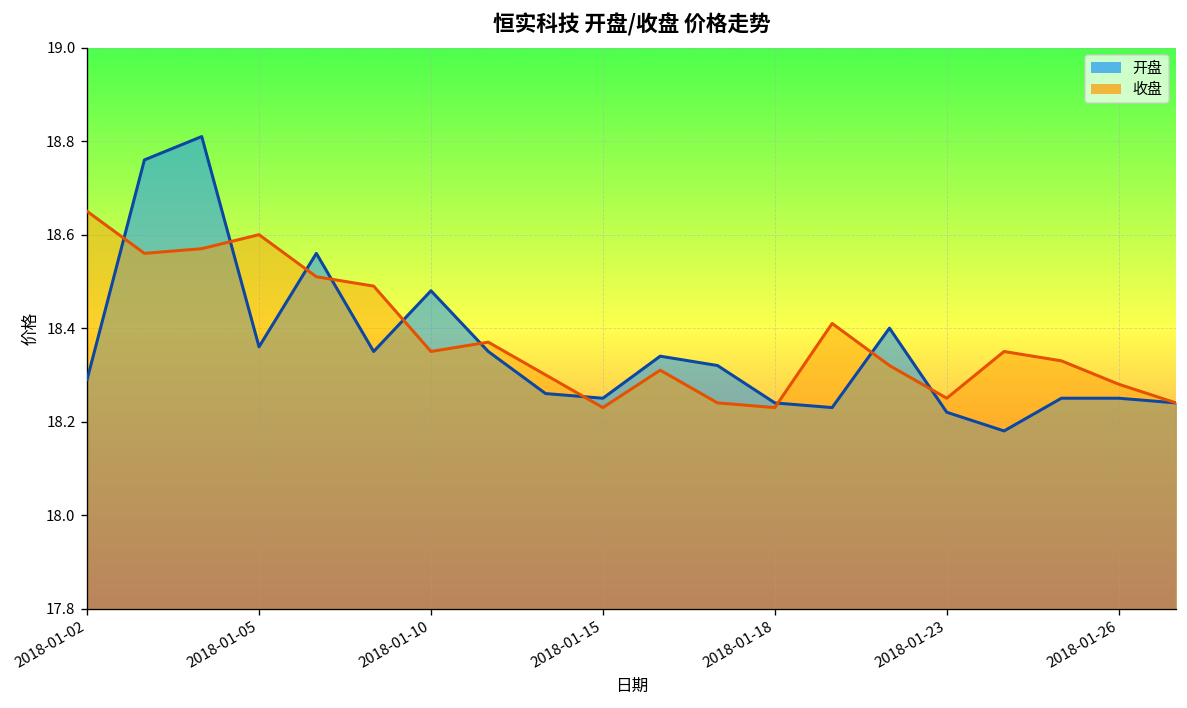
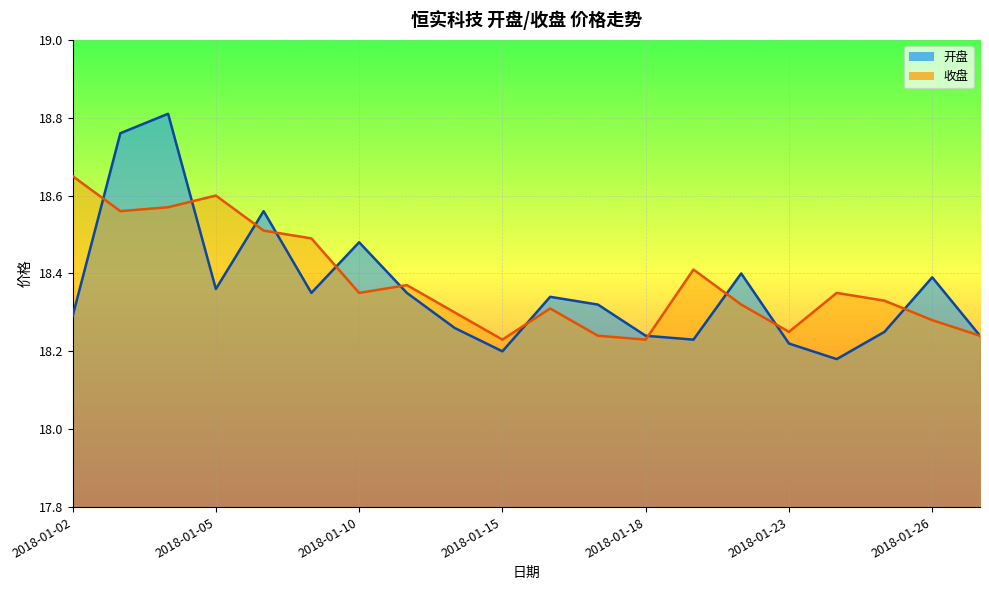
开盘, 2018-01-15: 18.25 -> 18.20
开盘, 2018-01-26: 18.25 -> 18.39
